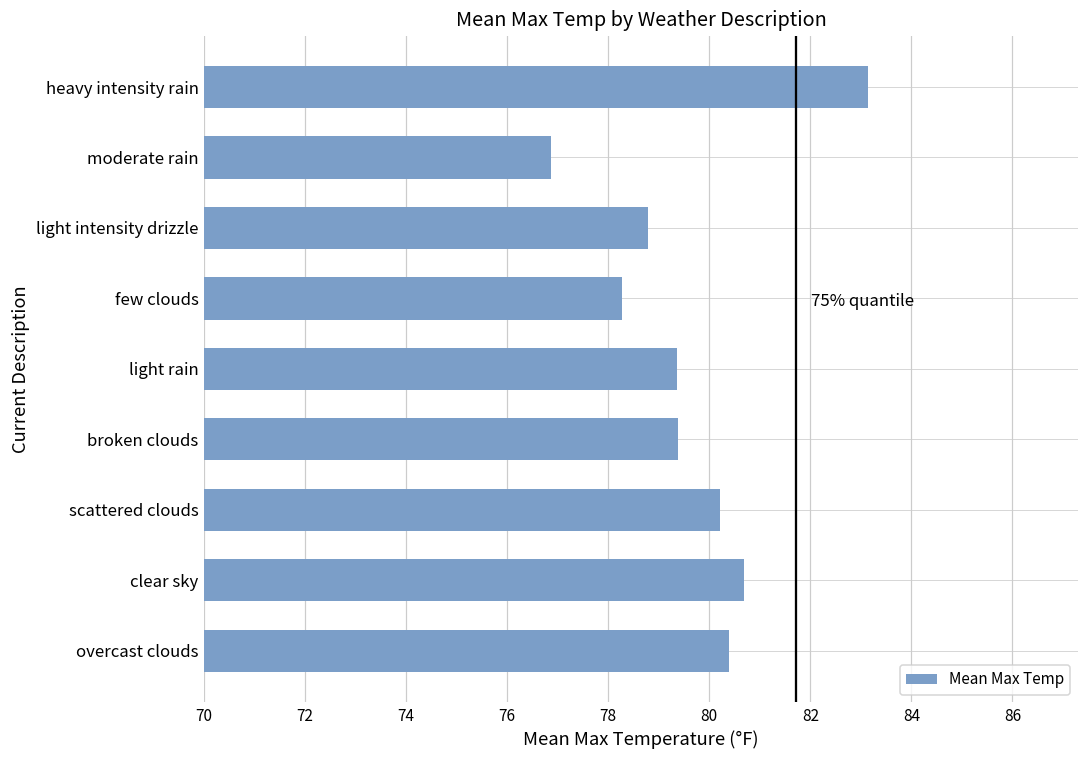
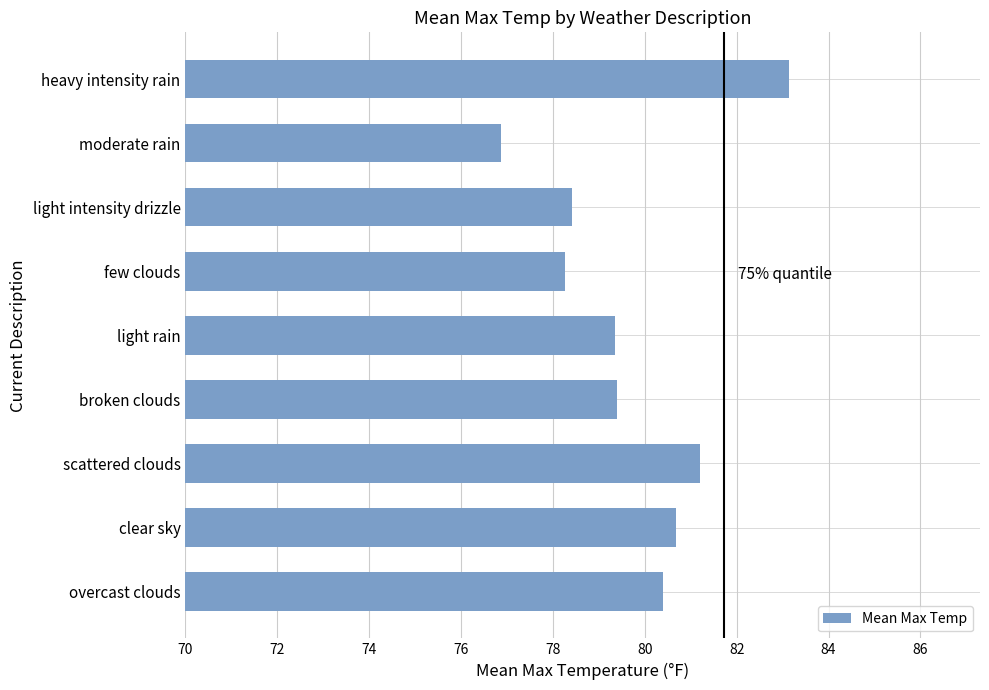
light intensity drizzle: 78.8 -> 78.4
scattered clouds: 80.2 -> 81.2
